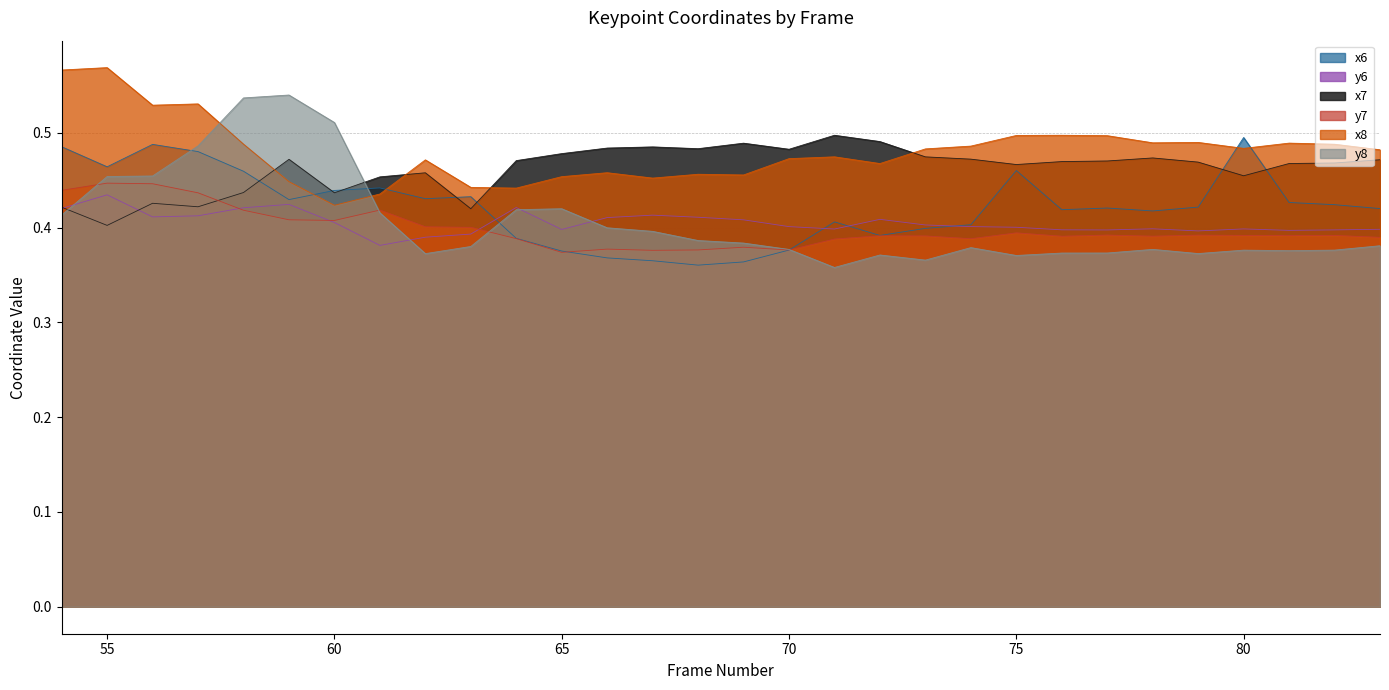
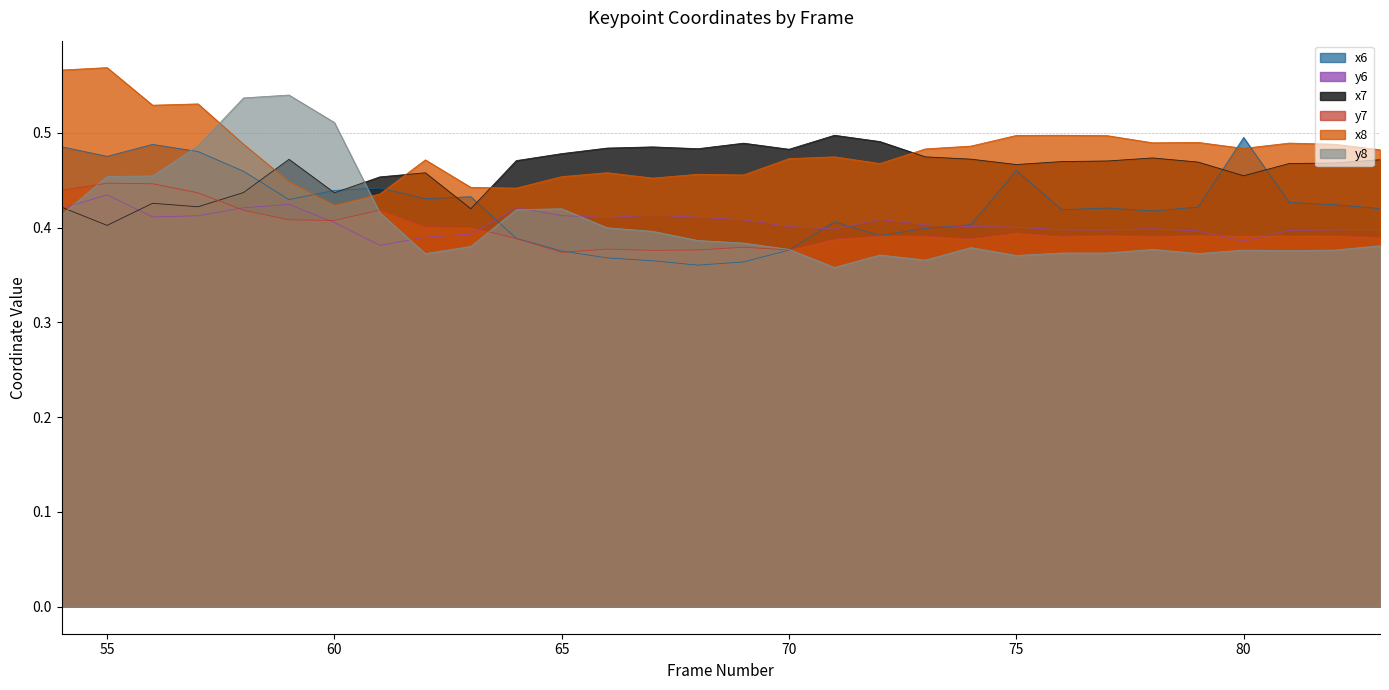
x6, 55: 0.46 -> 0.48
y6, 65: 0.40 -> 0.41
y6, 80: 0.40 -> 0.39
